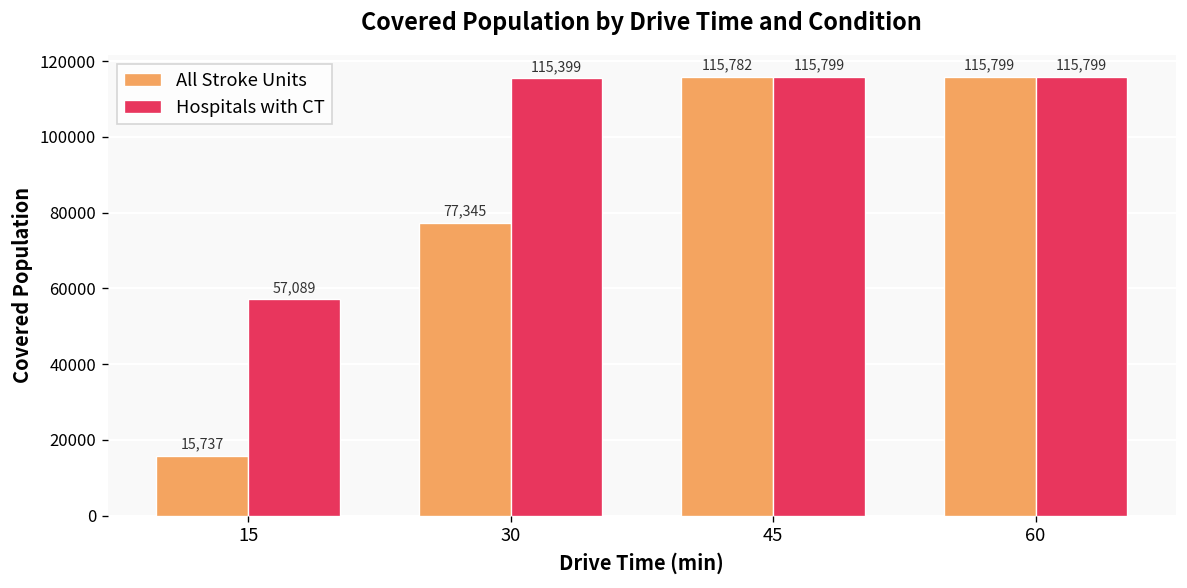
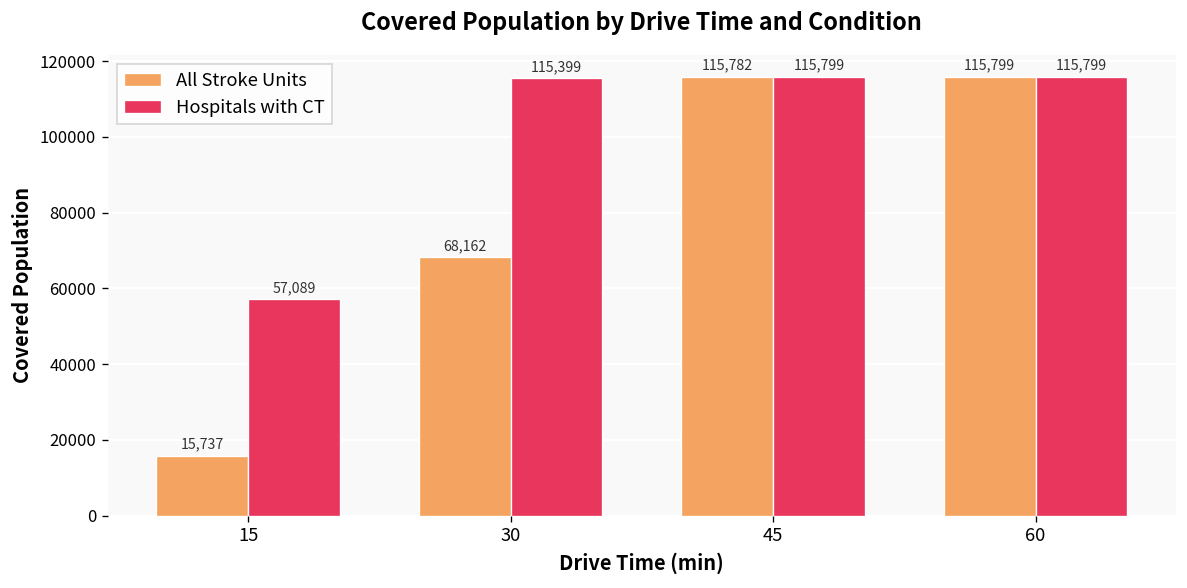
All Stroke Units, 30: 77,345 -> 68,162
